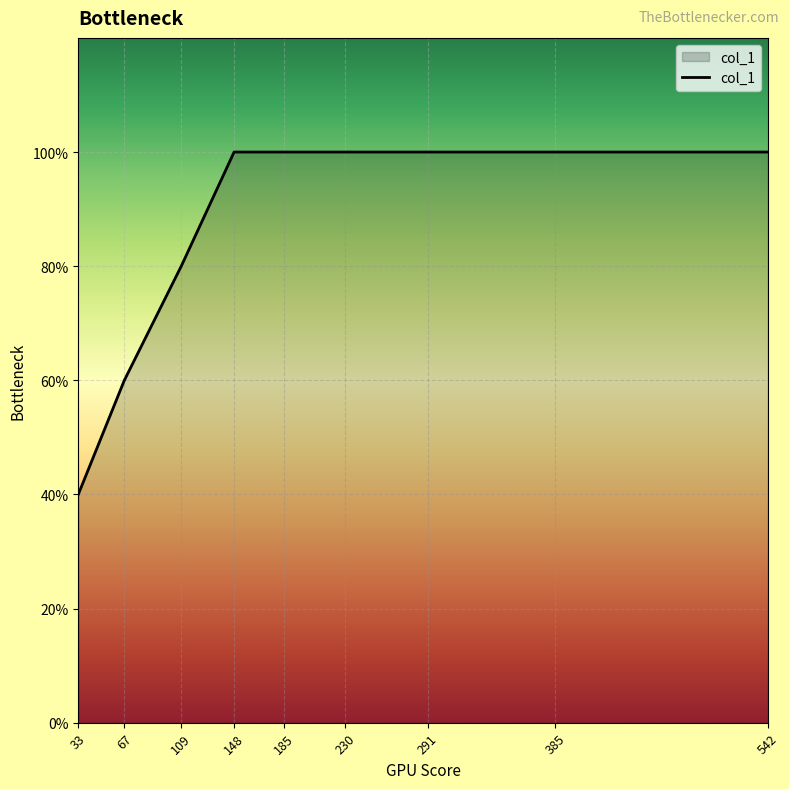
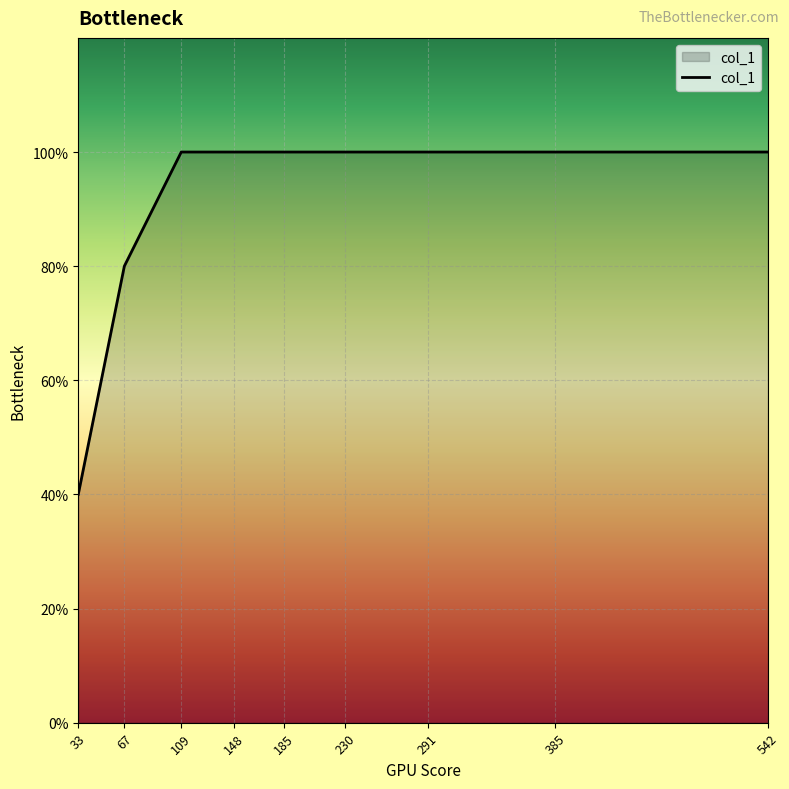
67: 60% -> 80%
109: 80% -> 100%
